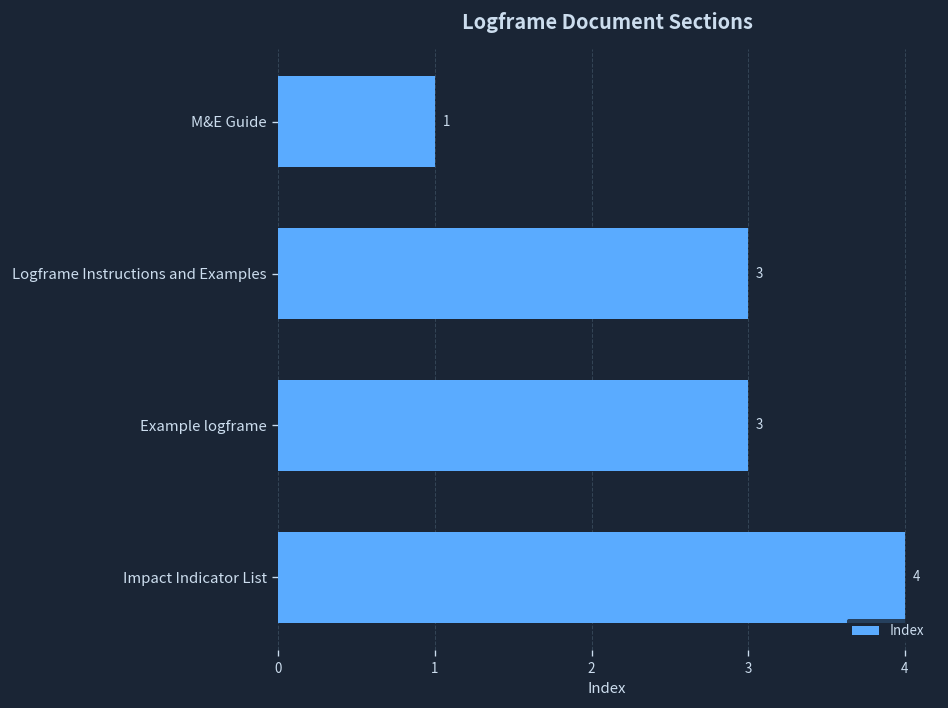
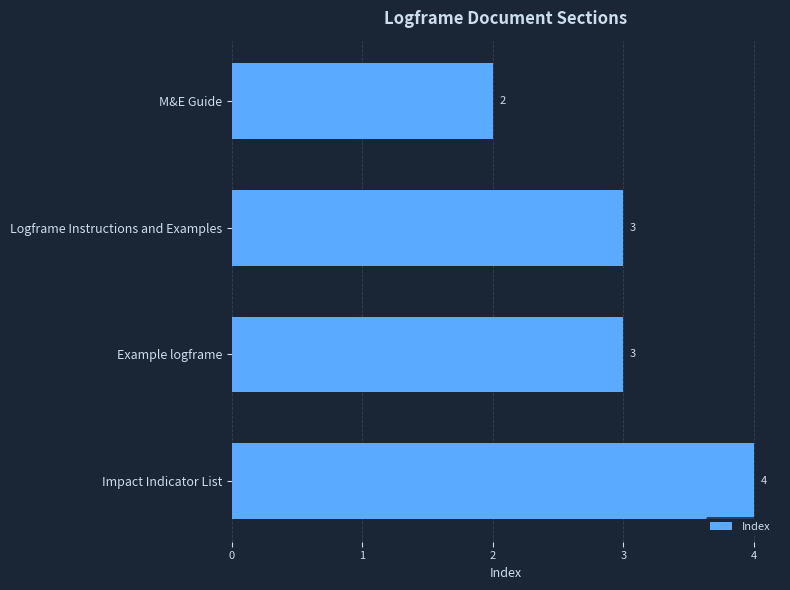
M&E Guide: 1 -> 2
